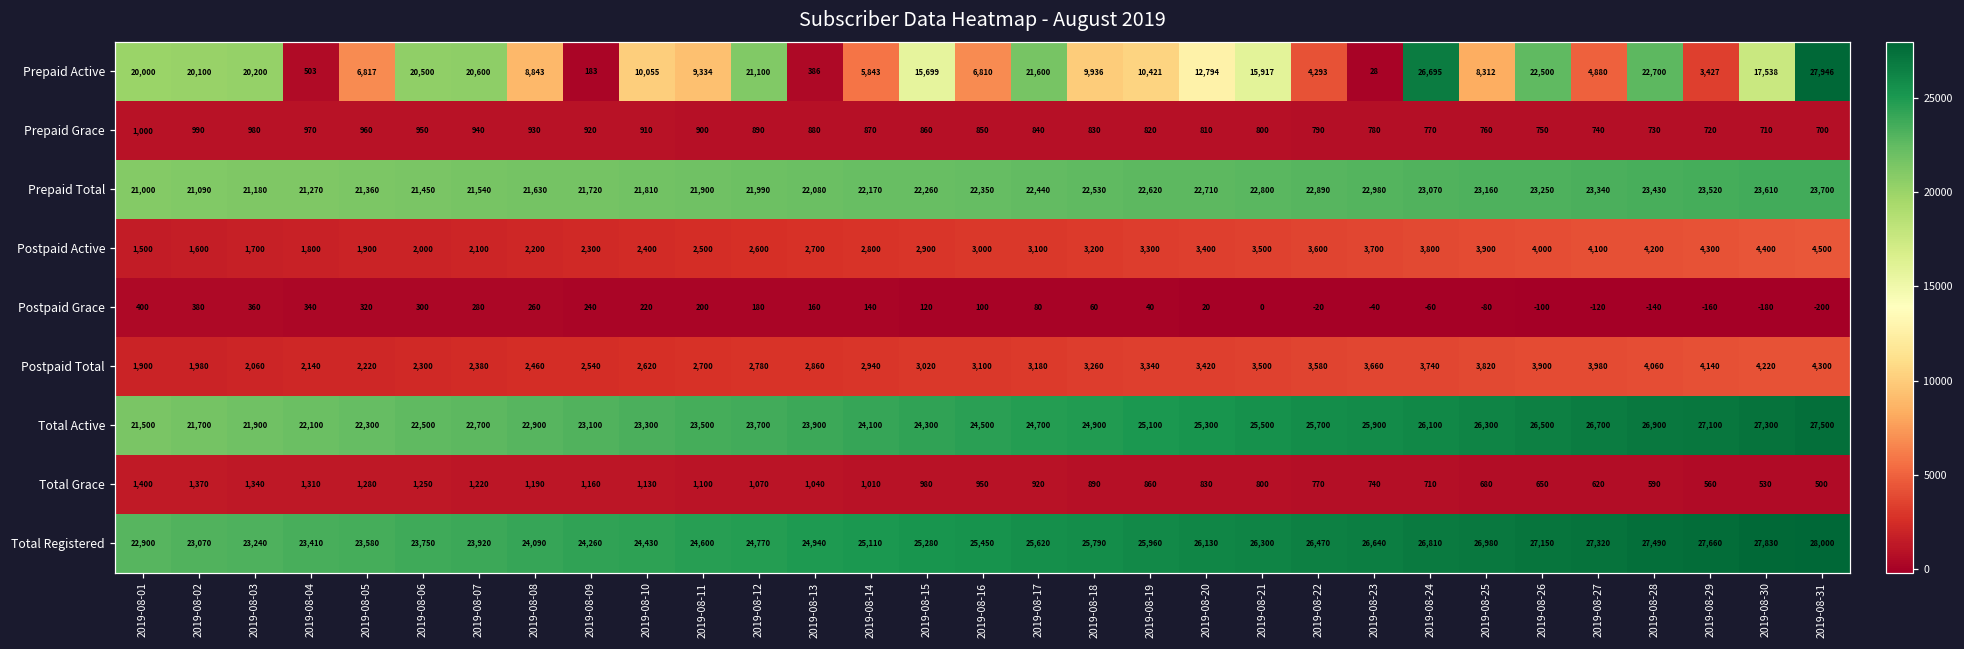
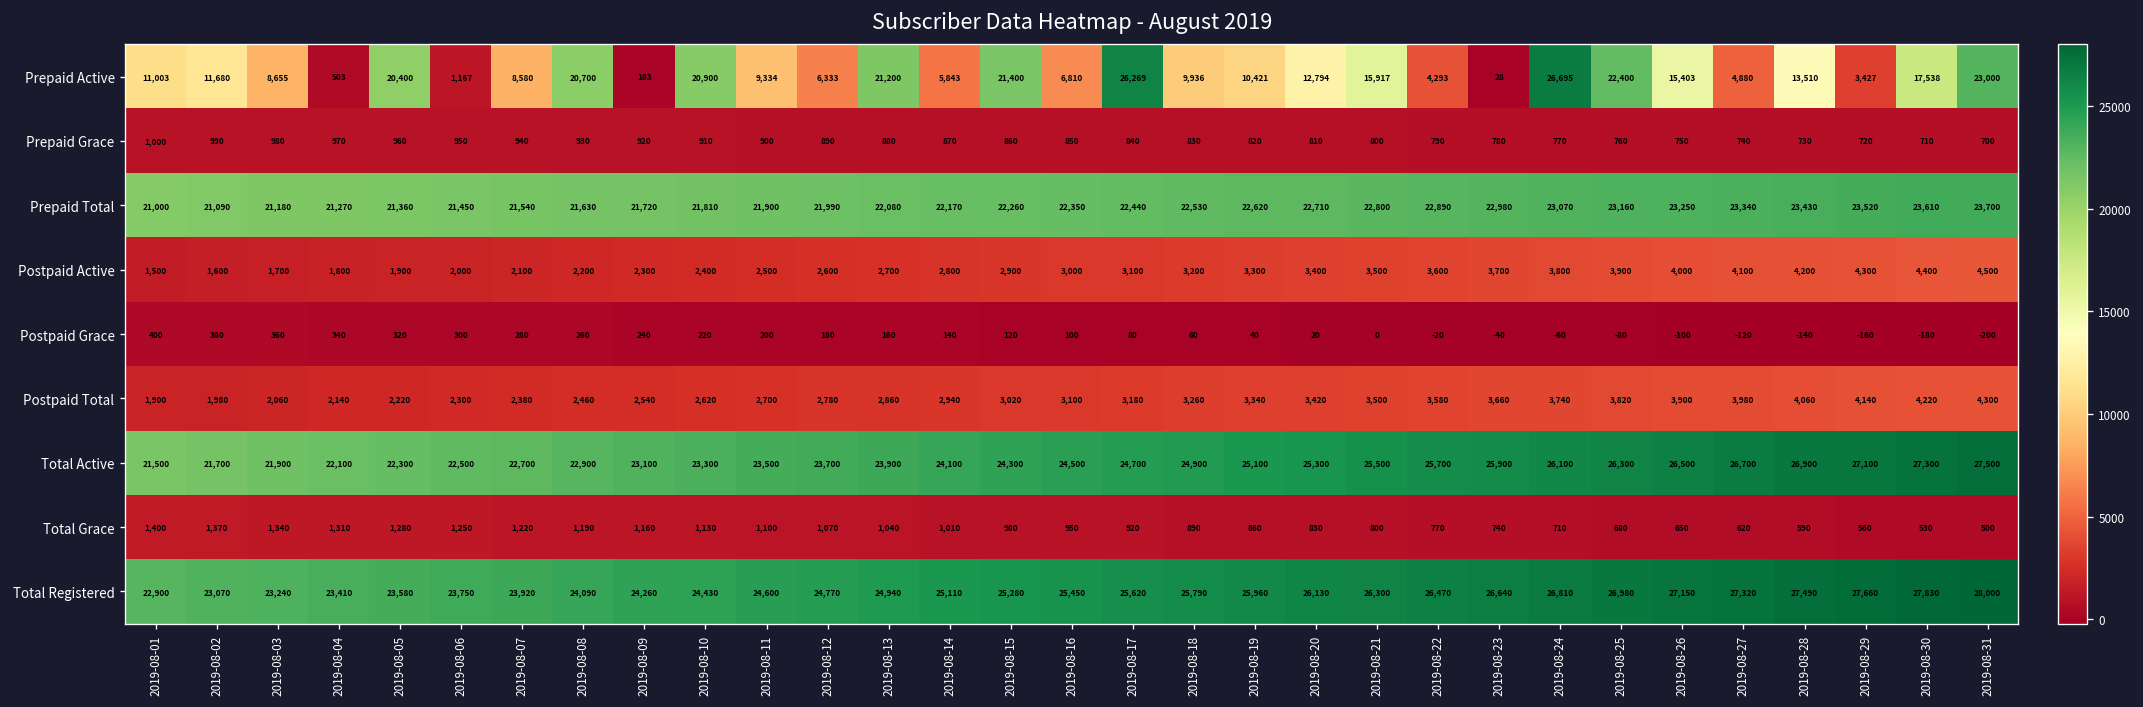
Prepaid Active, 2019-08-01: 20,000 -> 11,003
Prepaid Active, 2019-08-02: 20,100 -> 11,680
Prepaid Active, 2019-08-03: 20,200 -> 8,655
Prepaid Active, 2019-08-05: 6,817 -> 20,400
Prepaid Active, 2019-08-06: 20,500 -> 1,167
Prepaid Active, 2019-08-07: 20,600 -> 8,580
Prepaid Active, 2019-08-08: 8,843 -> 20,700
Prepaid Active, 2019-08-10: 10,055 -> 20,900
Prepaid Active, 2019-08-12: 21,100 -> 6,333
Prepaid Active, 2019-08-13: 386 -> 21,200
Prepaid Active, 2019-08-15: 15,699 -> 21,400
Prepaid Active, 2019-08-17: 21,600 -> 26,269
Prepaid Active, 2019-08-25: 8,312 -> 22,400
Prepaid Active, 2019-08-26: 22,500 -> 15,403
Prepaid Active, 2019-08-28: 22,700 -> 13,510
Prepaid Active, 2019-08-31: 27,946 -> 23,000
